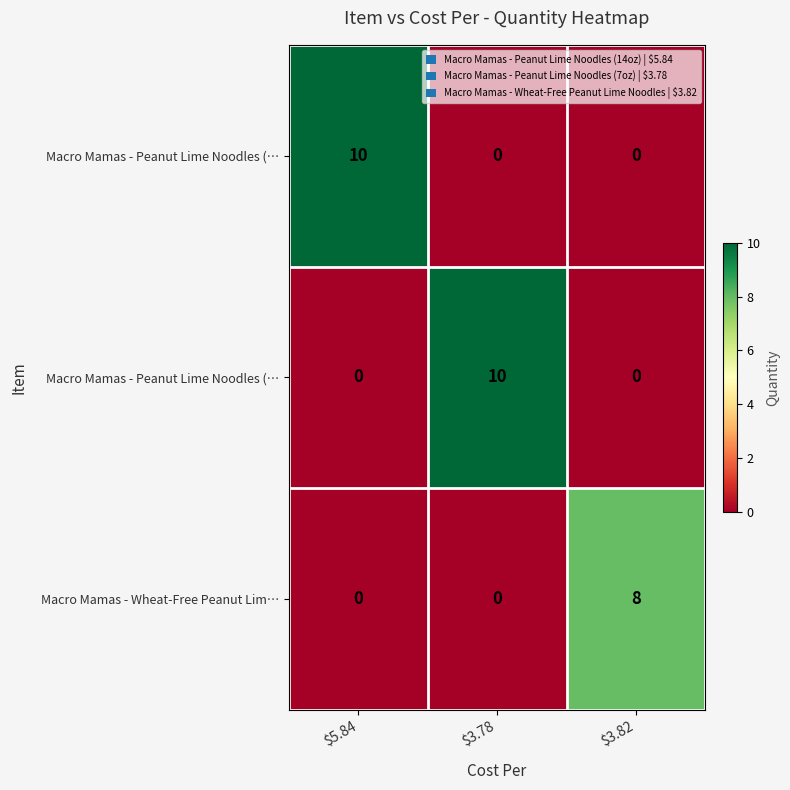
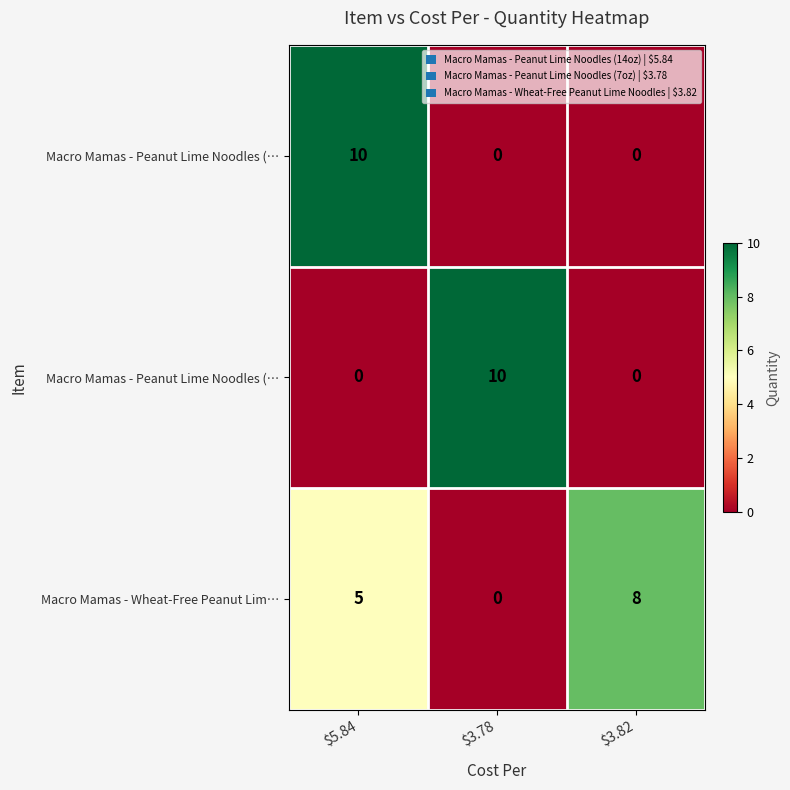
Macro Mamas - Wheat-Free Peanut Lim…, $5.84: 0 -> 5
